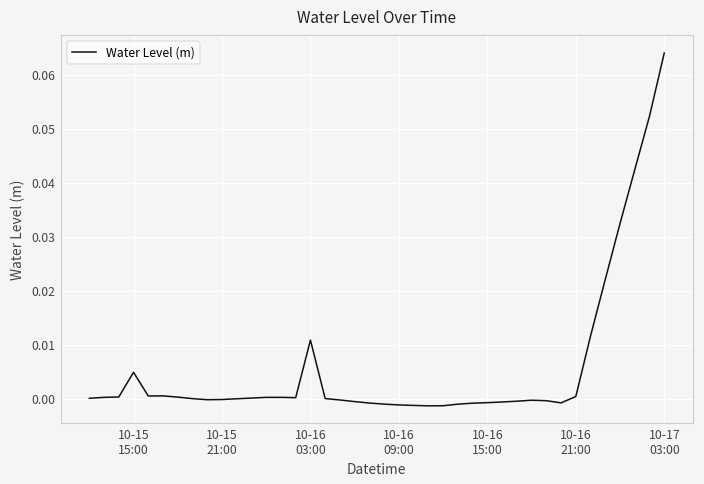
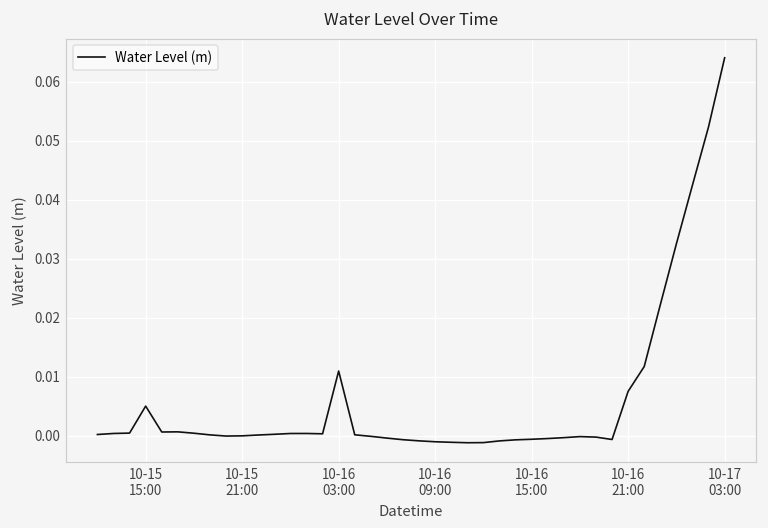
10-16 21:00: 0.000 -> 0.007
